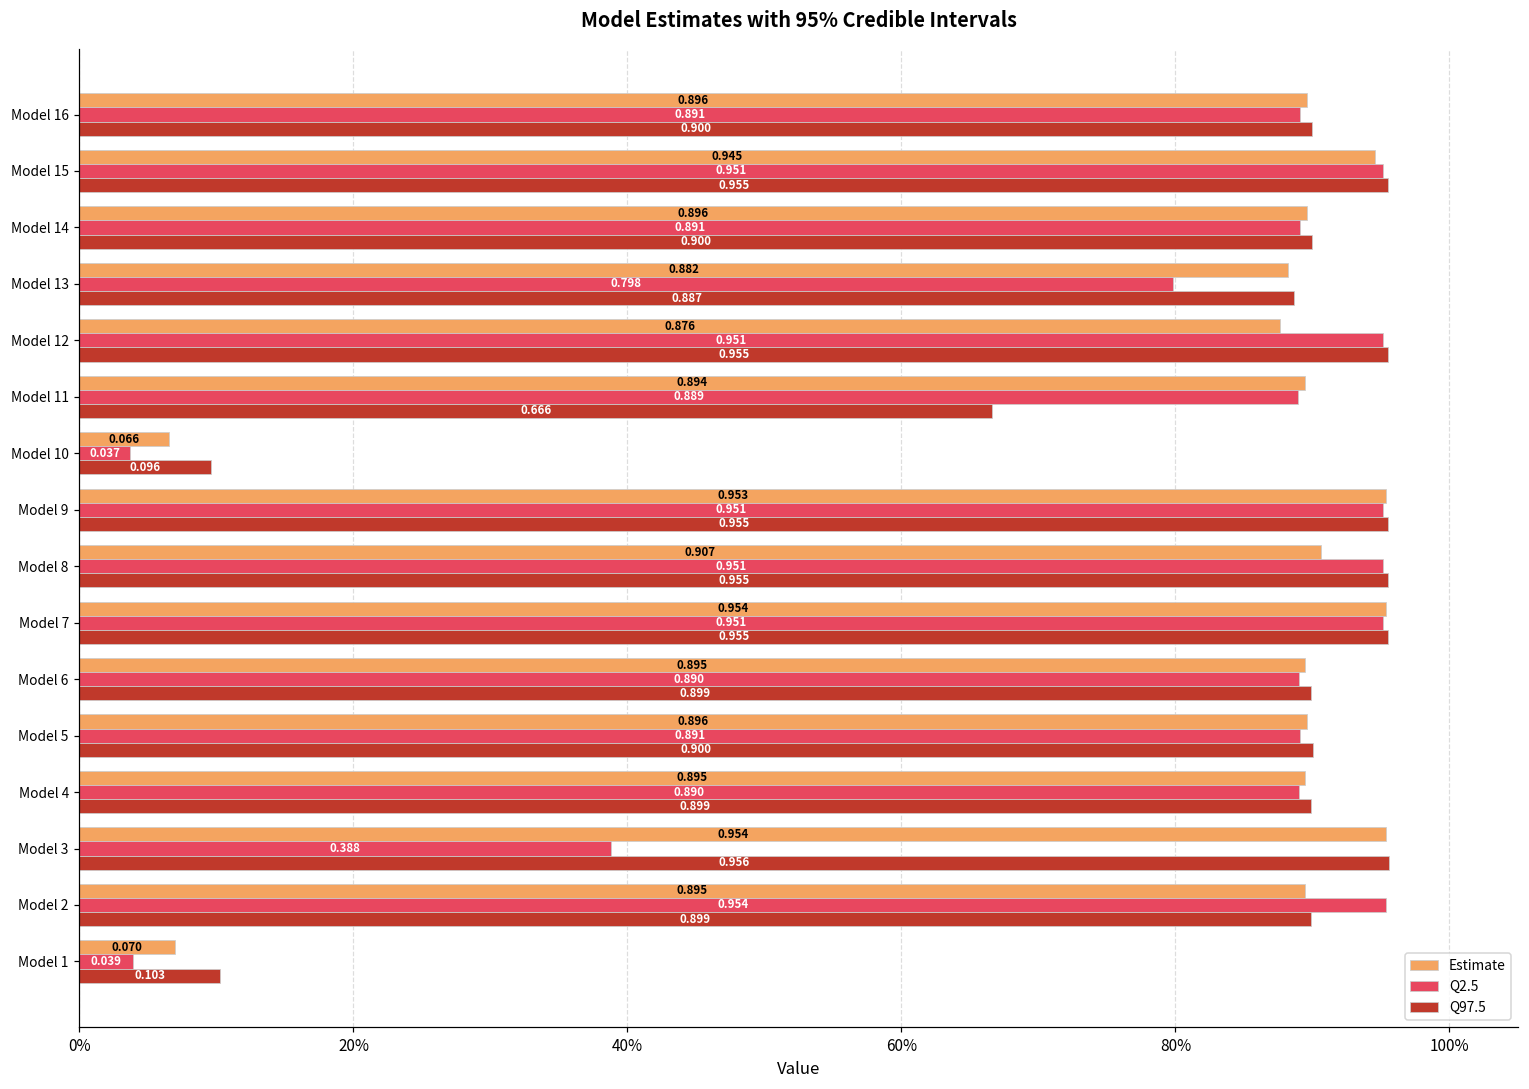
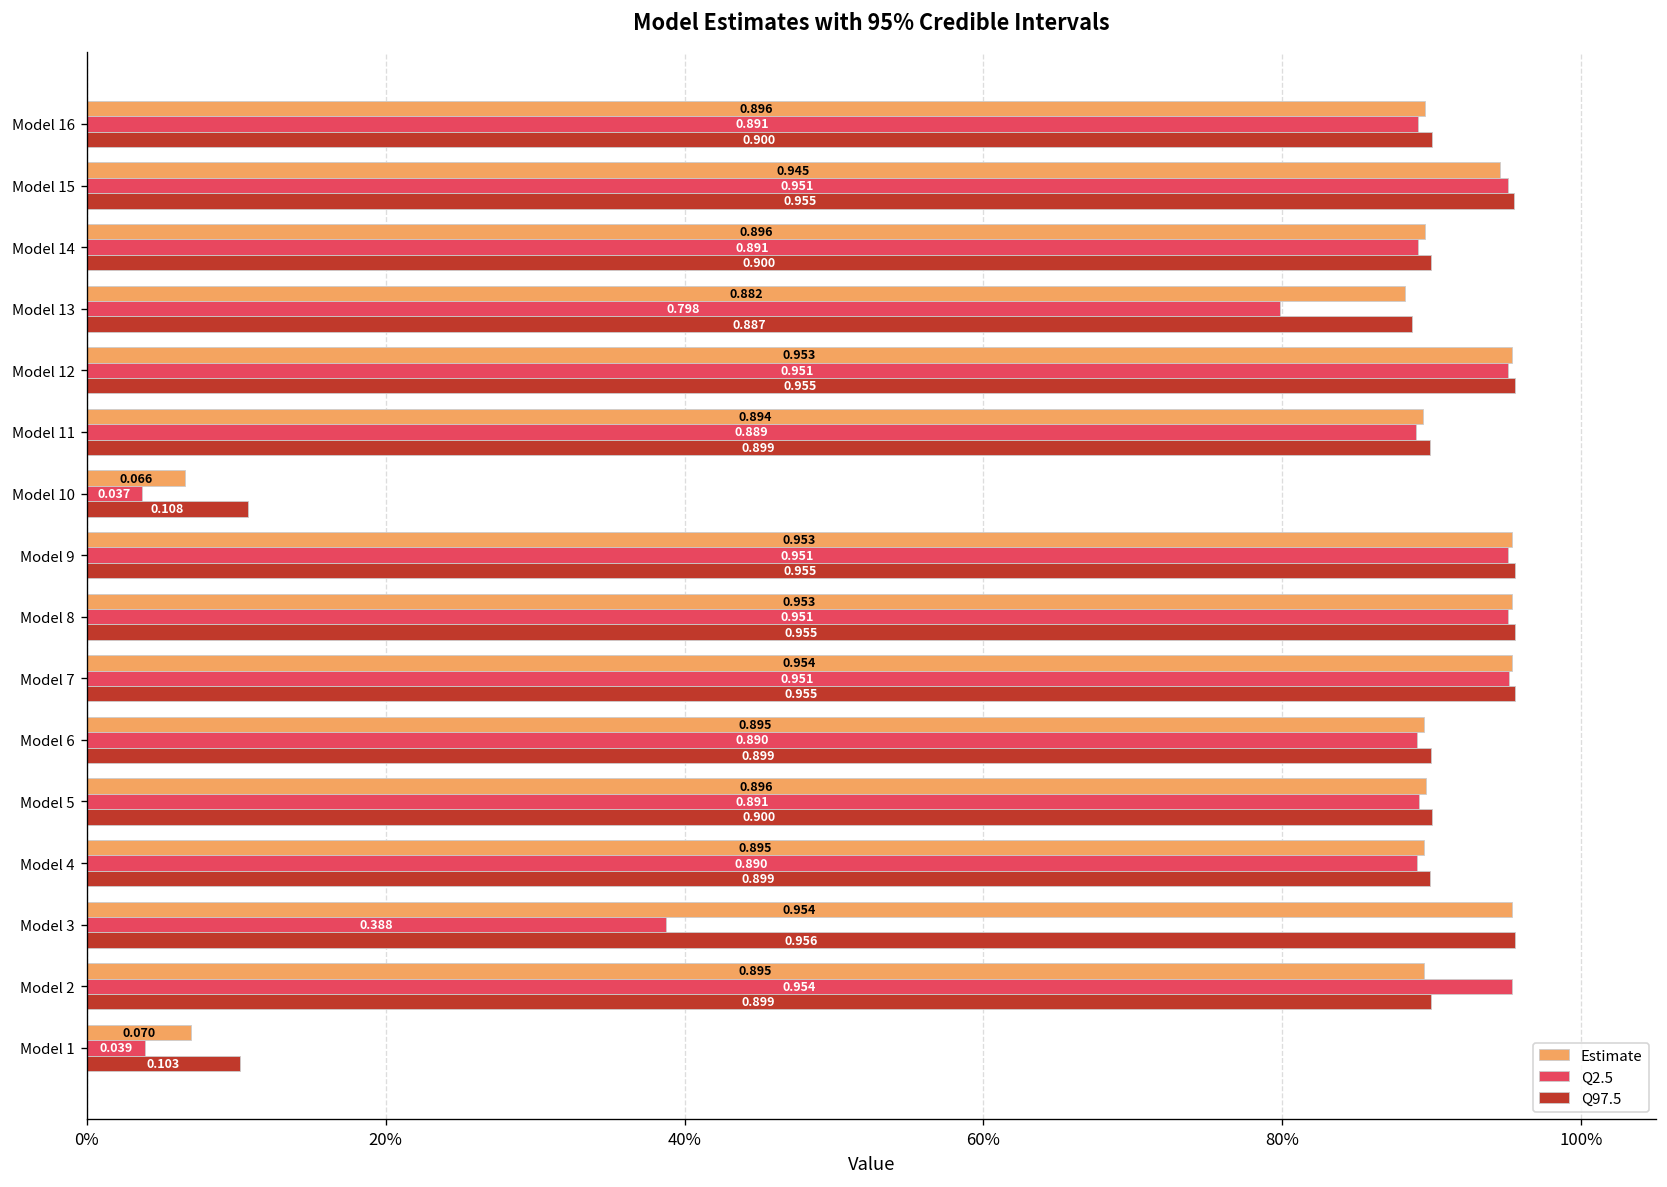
Estimate, Model 12: 0.876 -> 0.953
Q97.5, Model 11: 0.666 -> 0.899
Q97.5, Model 10: 0.096 -> 0.108
Estimate, Model 8: 0.907 -> 0.953
